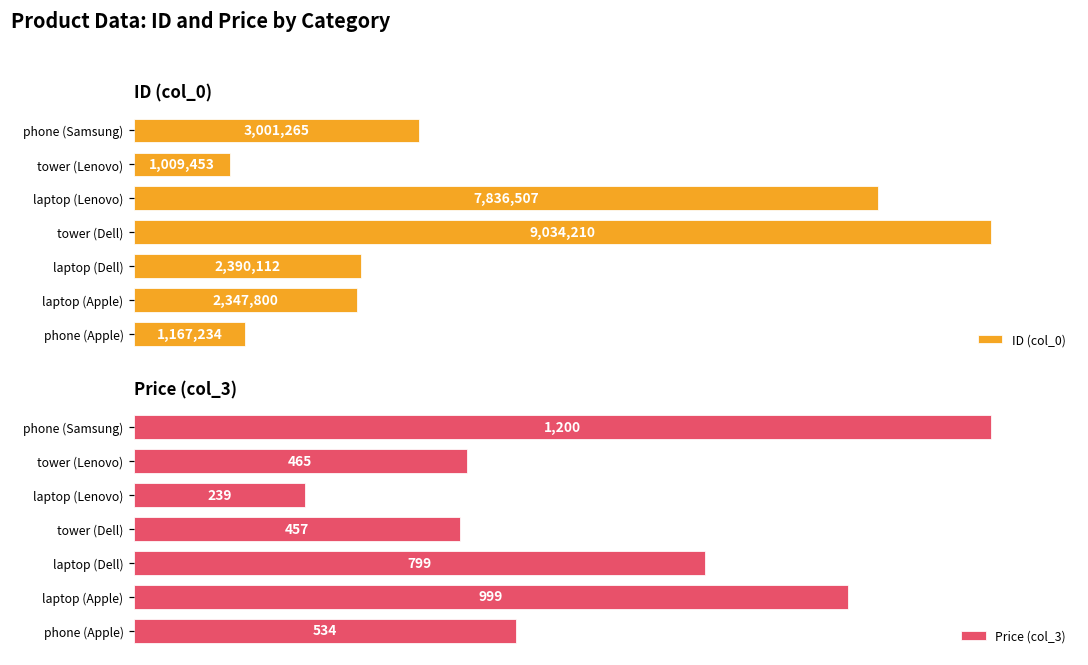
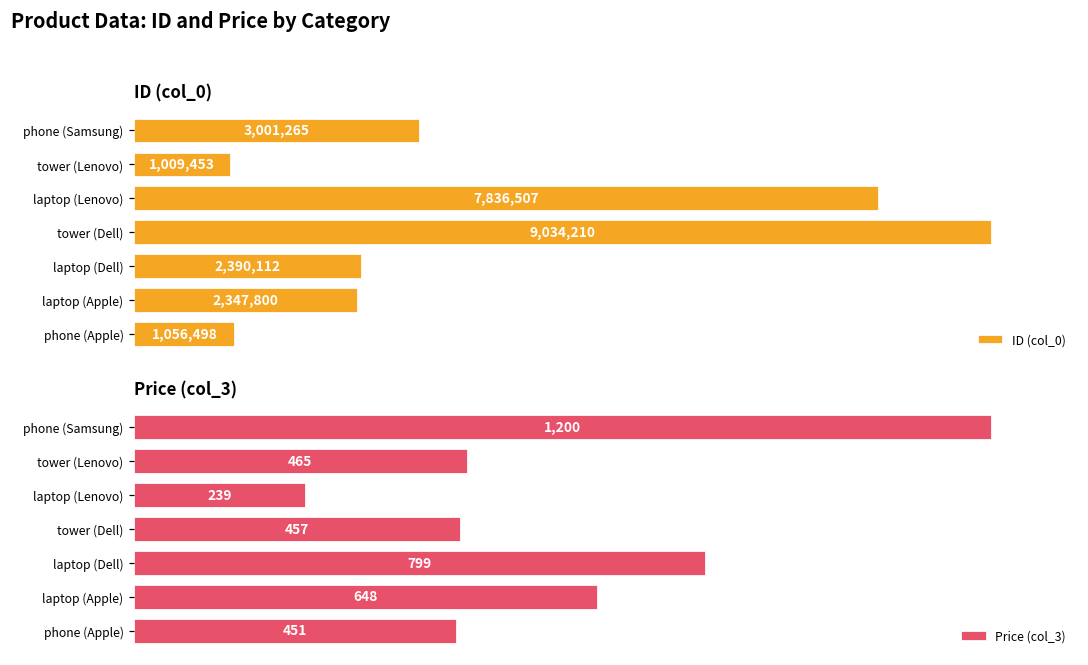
ID (col_0), phone (Apple): 1,167,234 -> 1,056,498
Price (col_3), laptop (Apple): 999 -> 648
Price (col_3), phone (Apple): 534 -> 451
